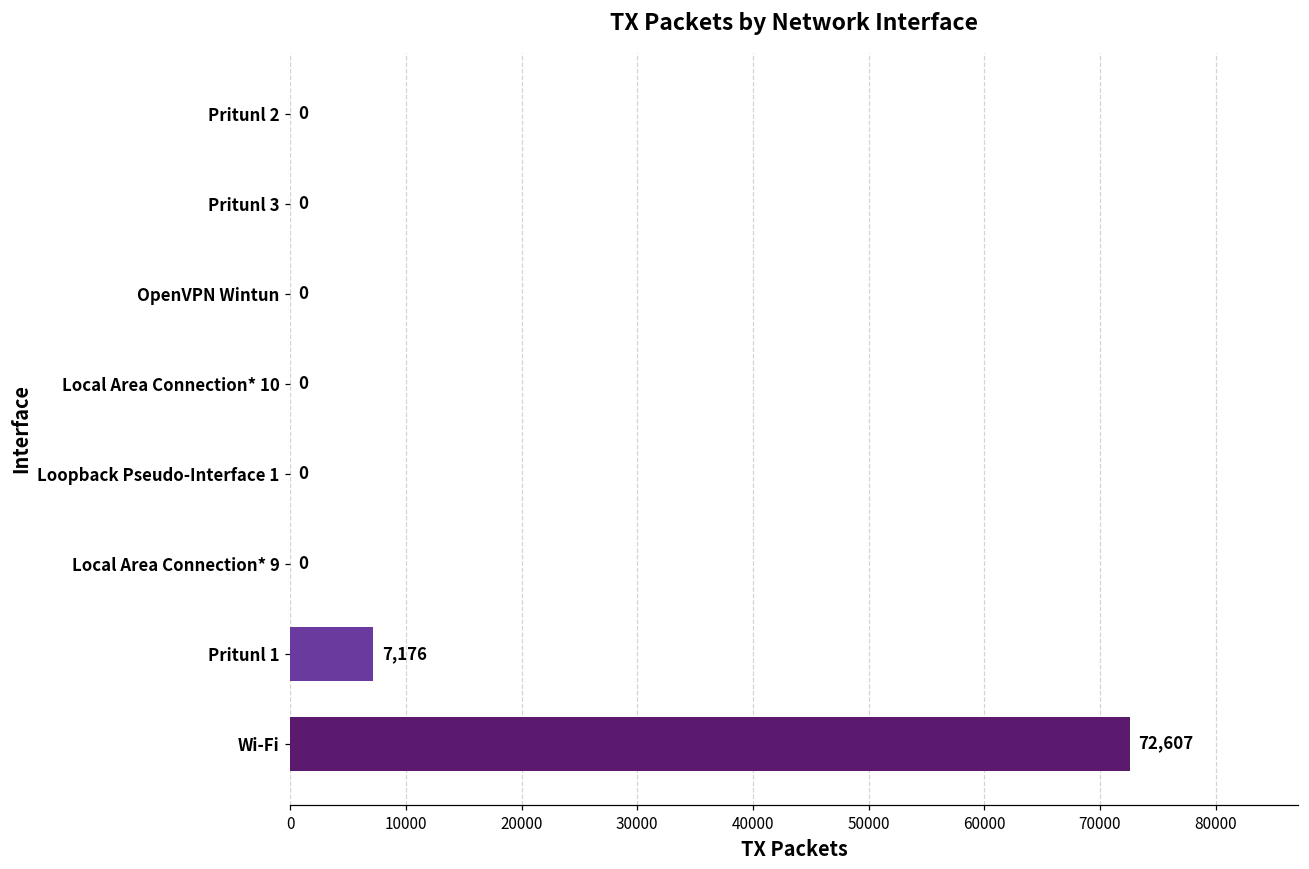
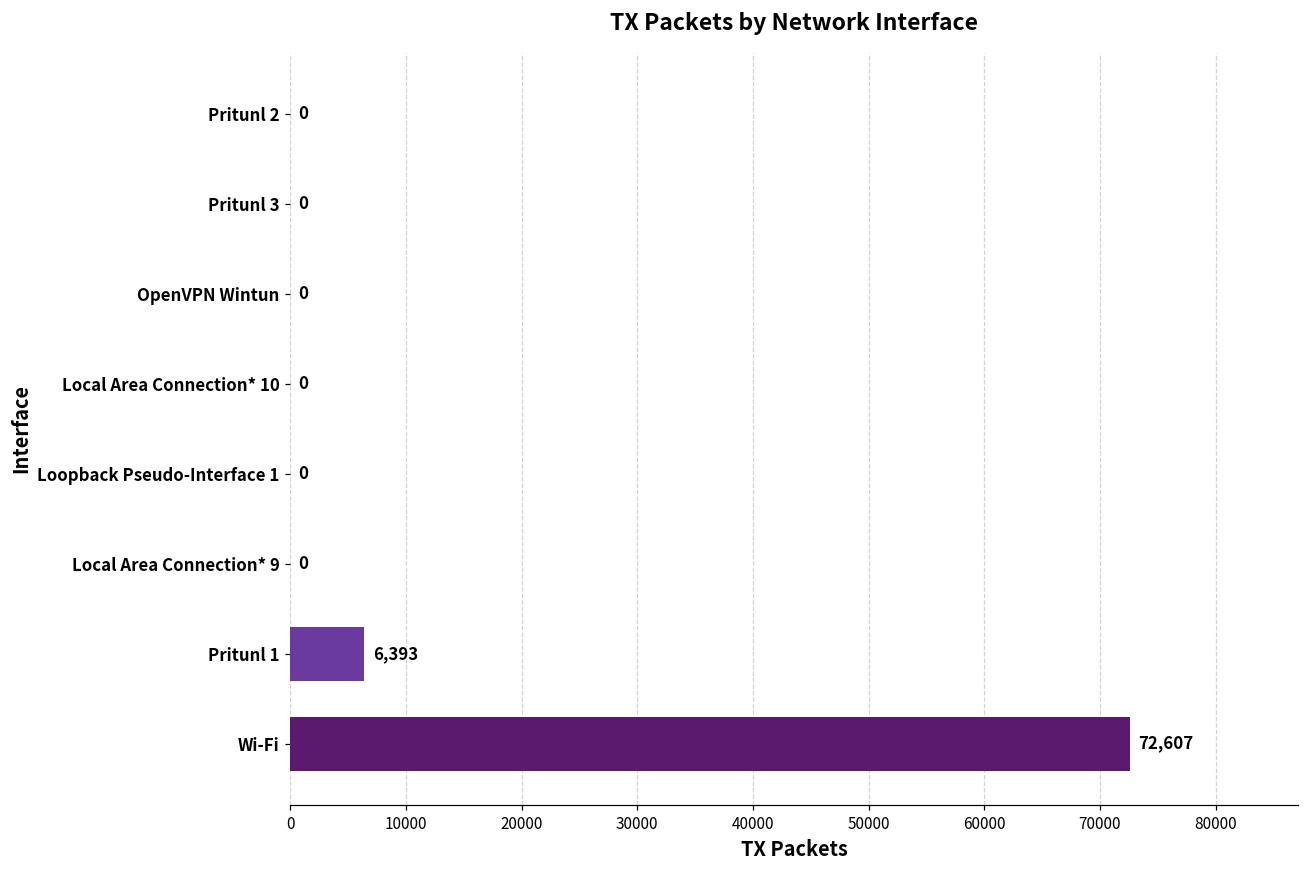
Pritunl 1: 7,176 -> 6,393
